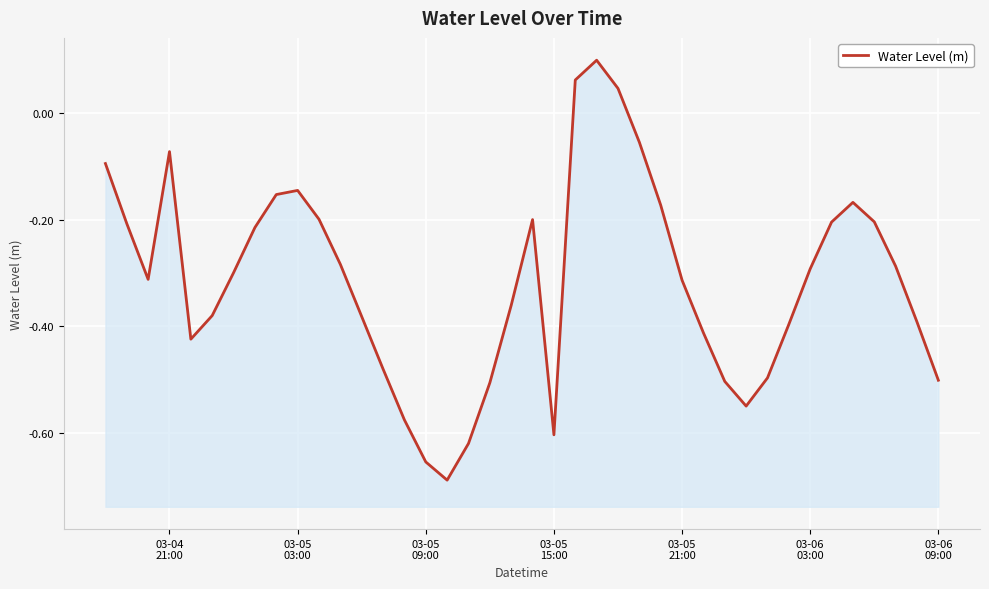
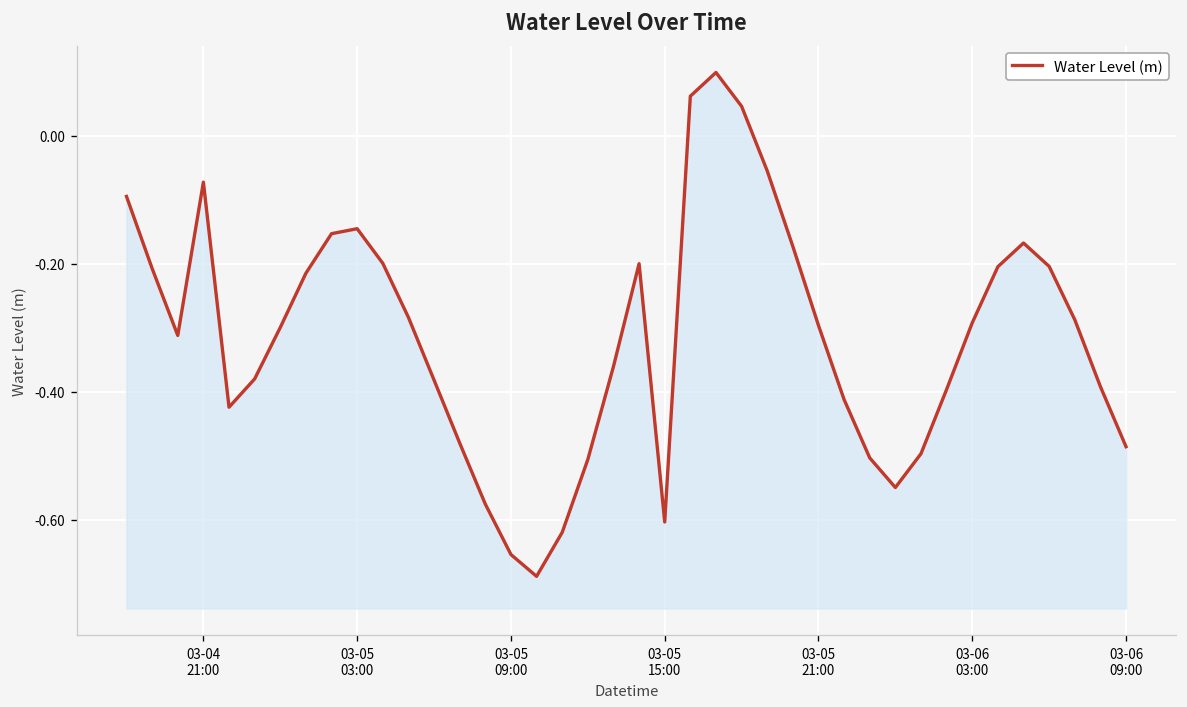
03-05 21:00: -0.31 -> -0.30
03-06 09:00: -0.50 -> -0.49
